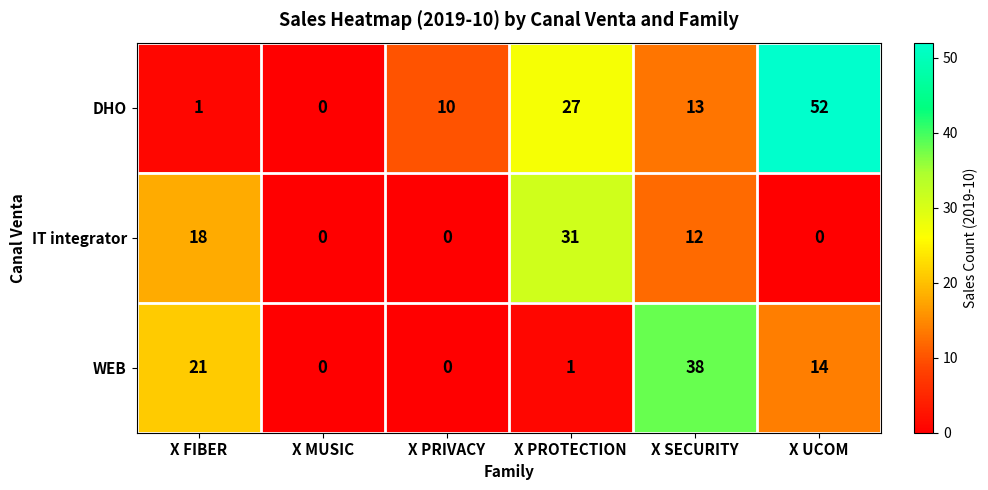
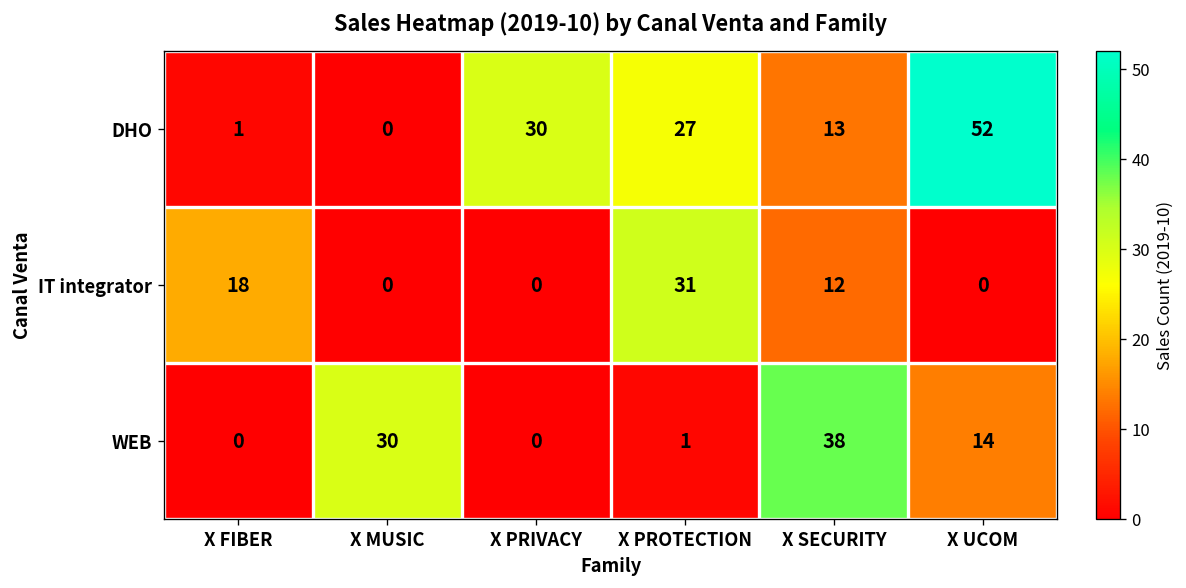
DHO, X PRIVACY: 10 -> 30
WEB, X FIBER: 21 -> 0
WEB, X MUSIC: 0 -> 30
